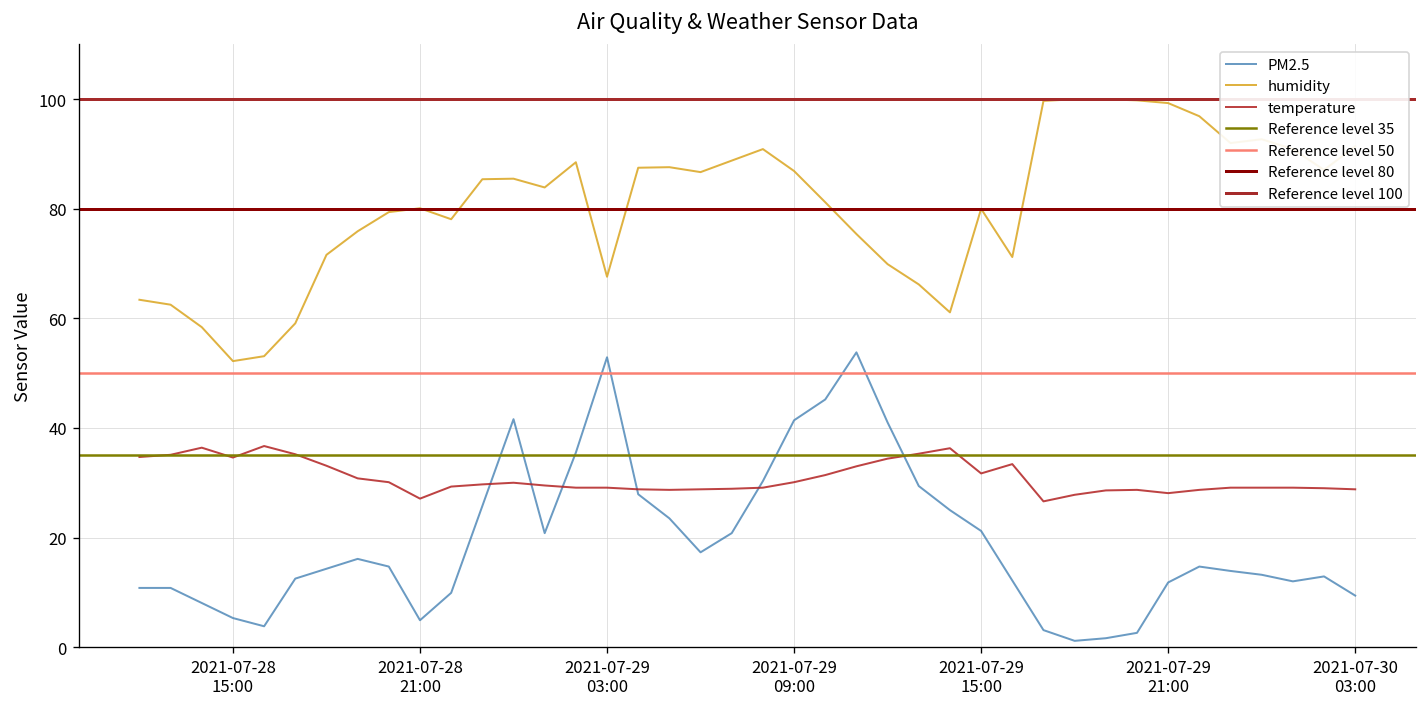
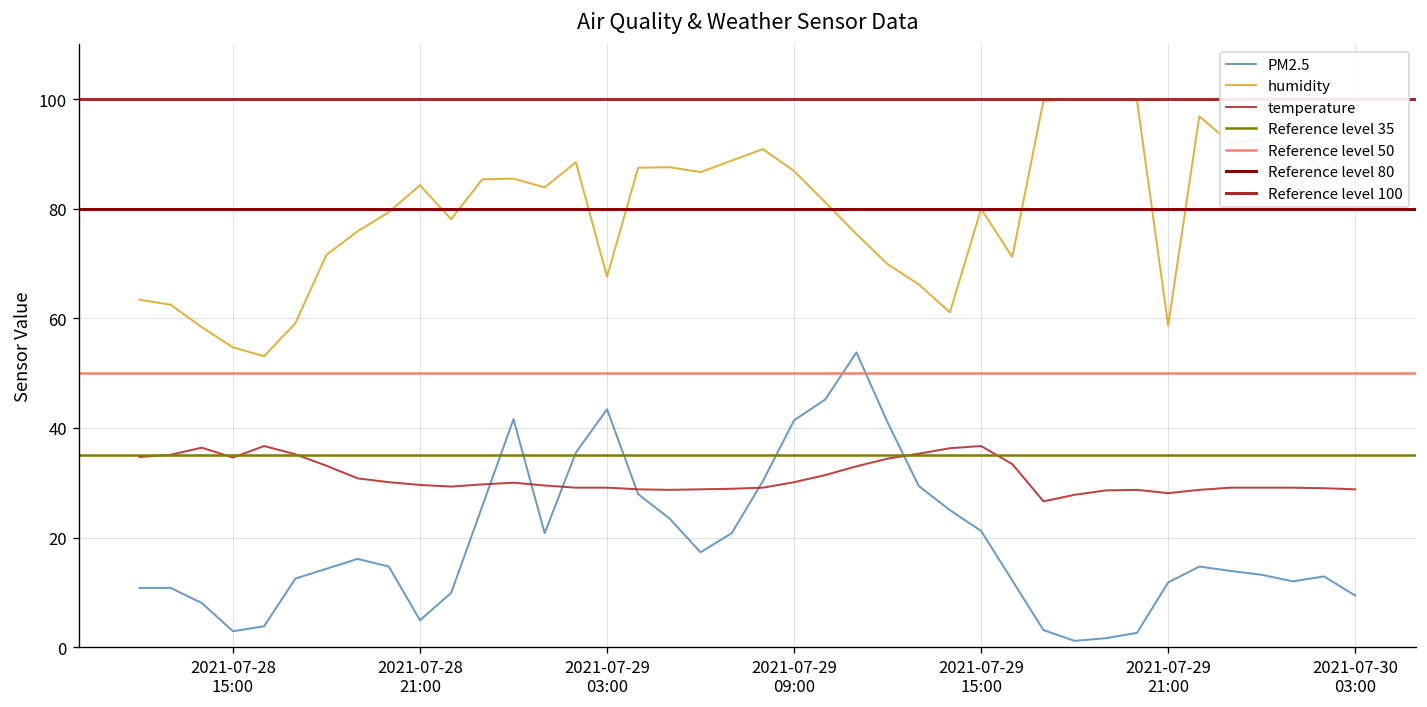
PM2.5, 2021-07-28 15:00: 5 -> 3
humidity, 2021-07-28 15:00: 52 -> 55
humidity, 2021-07-28 21:00: 80 -> 84
temperature, 2021-07-28 21:00: 27 -> 30
PM2.5, 2021-07-29 03:00: 53 -> 43
temperature, 2021-07-29 15:00: 32 -> 37
humidity, 2021-07-29 21:00: 99 -> 59
